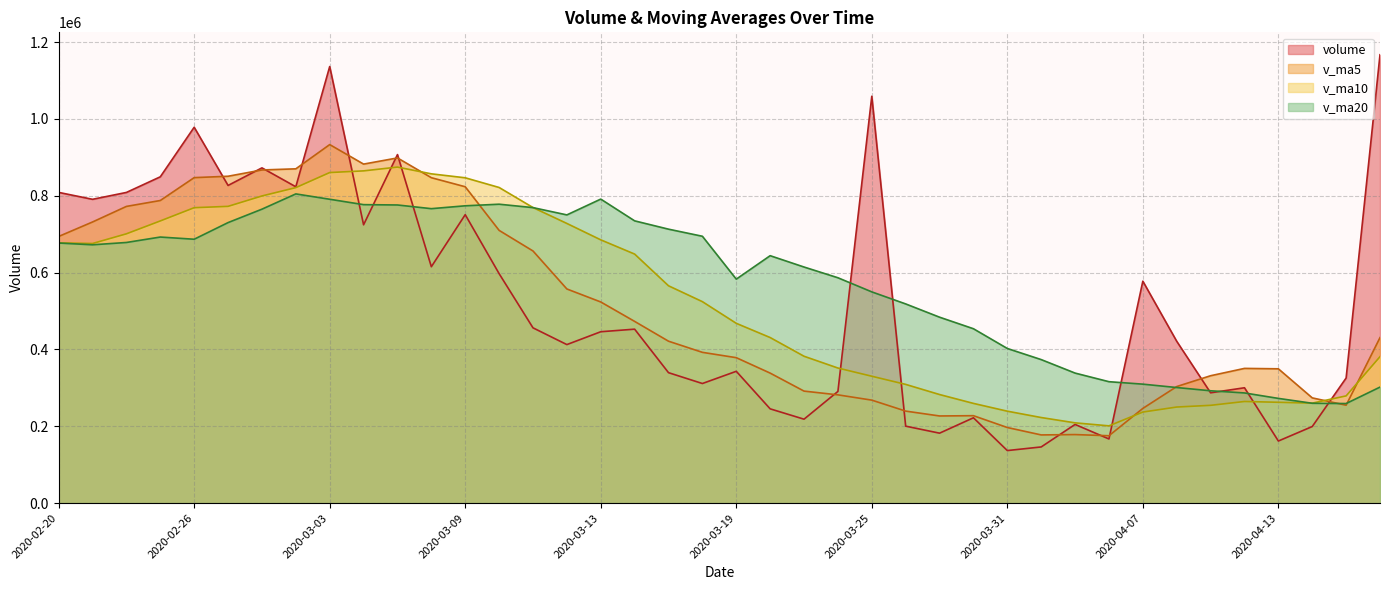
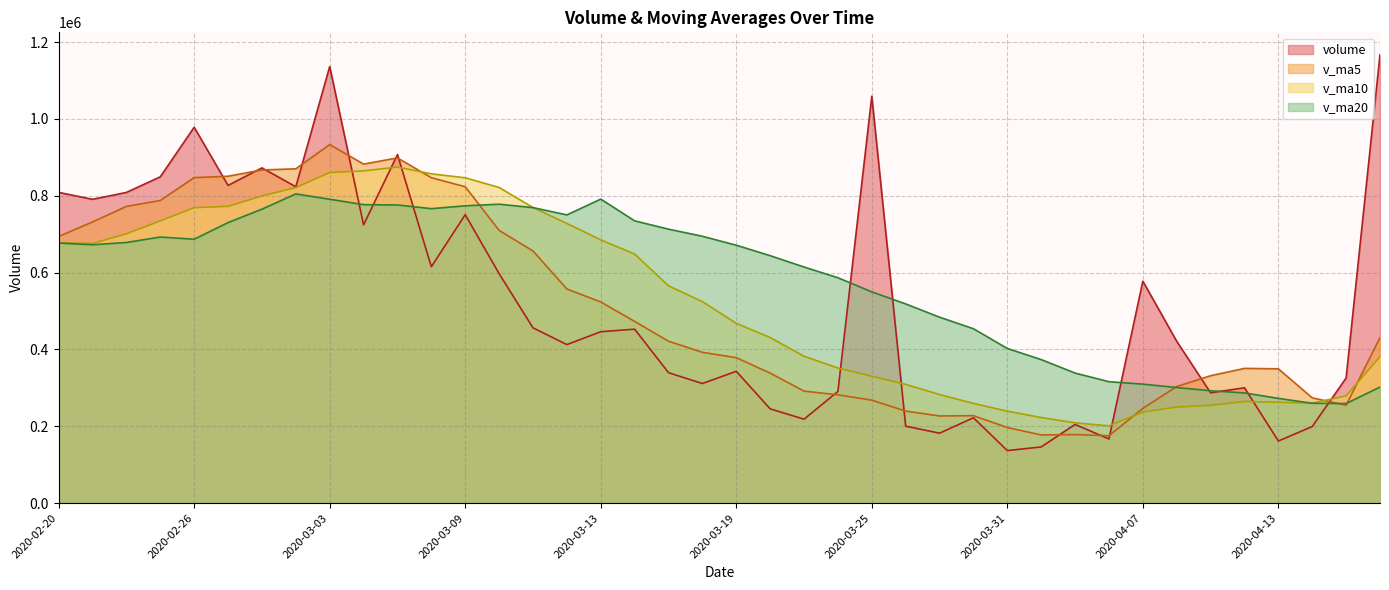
v_ma20, 2020-03-19: 580000 -> 670000
